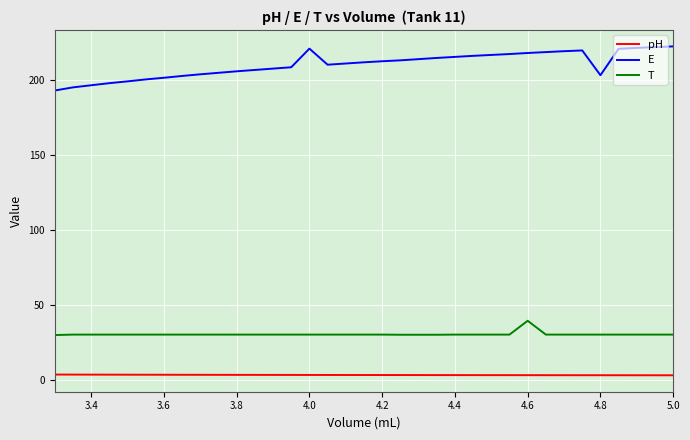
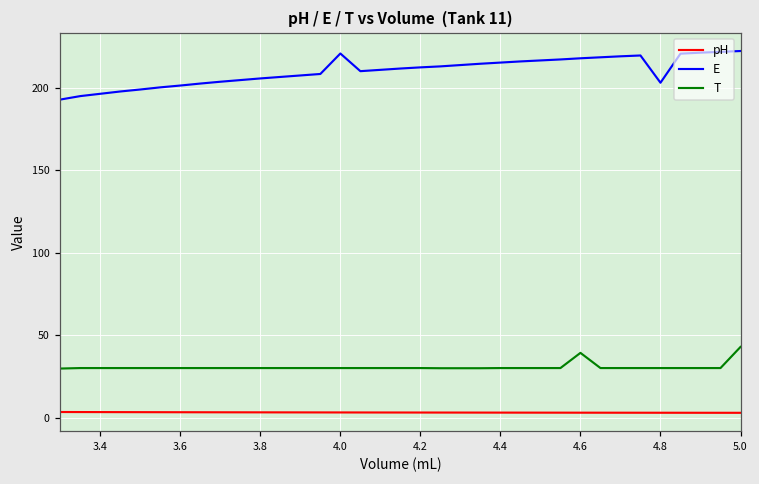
T, 5.0: 30 -> 43
